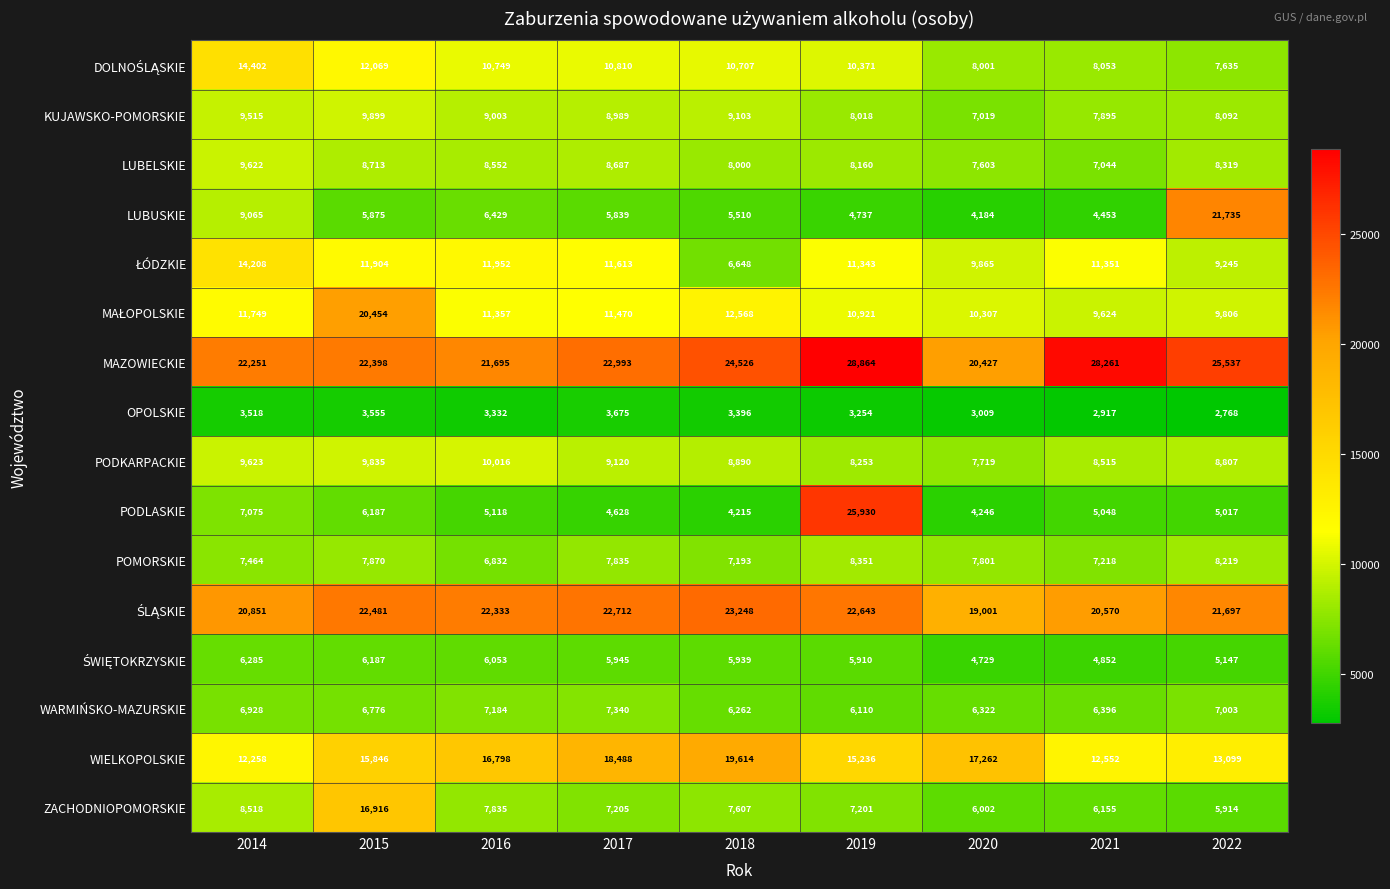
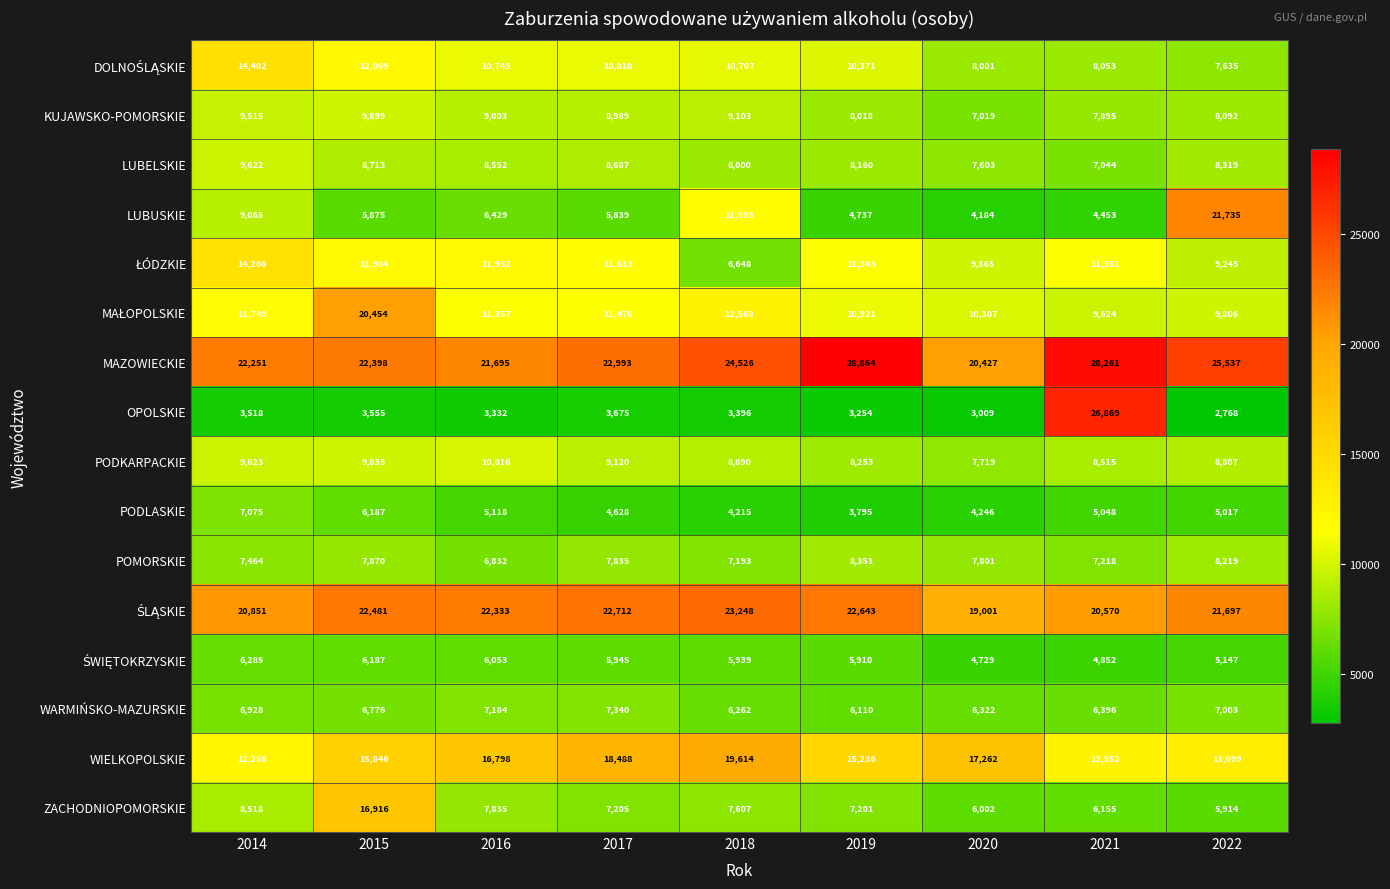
LUBUSKIE, 2018: 5,510 -> 11,595
OPOLSKIE, 2021: 2,917 -> 26,869
PODLASKIE, 2019: 25,930 -> 3,795
